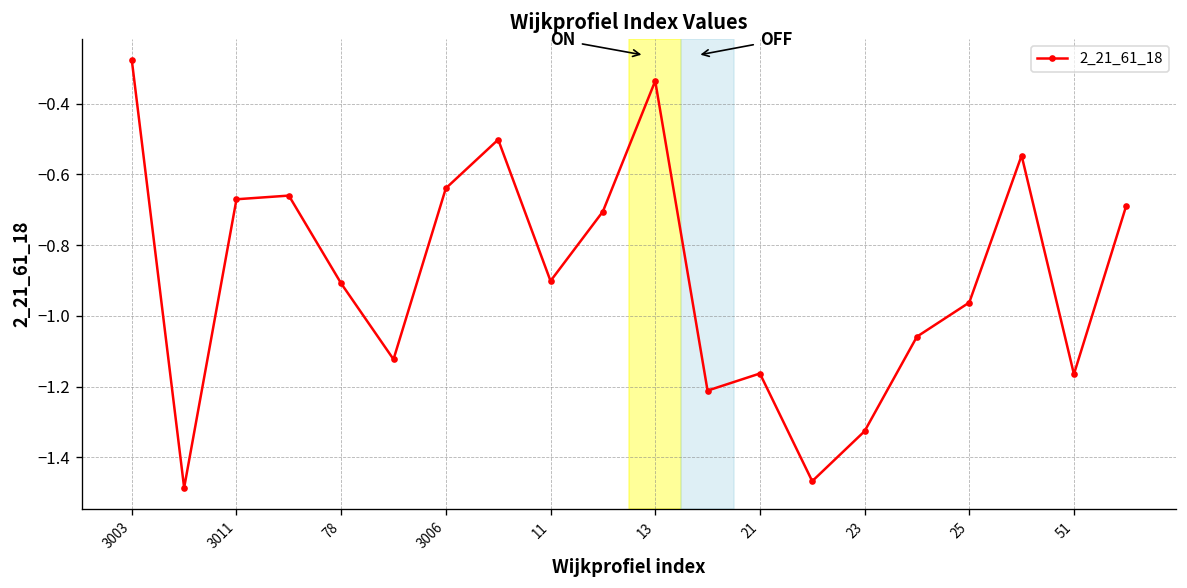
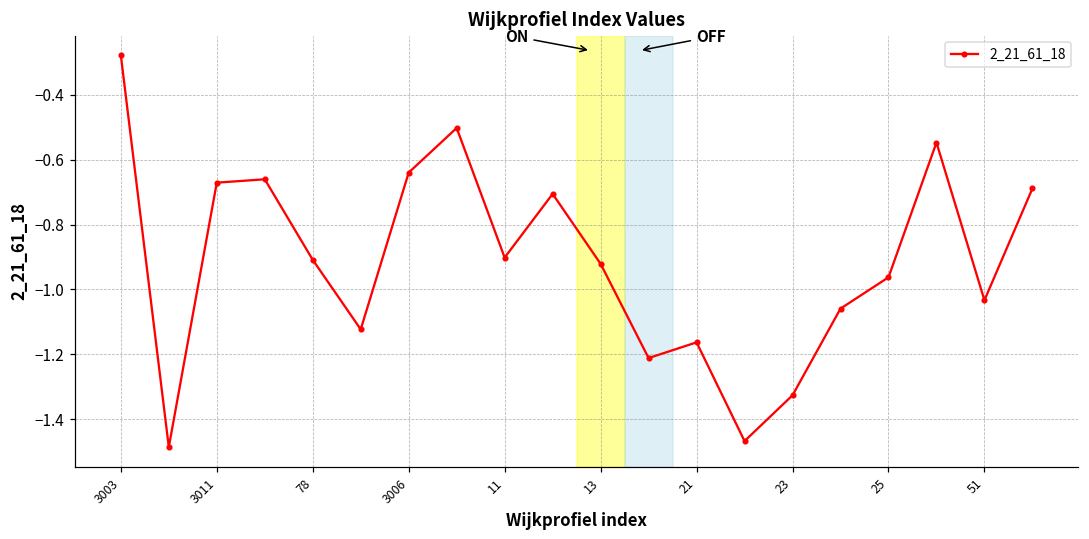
13: -0.34 -> -0.92
51: -1.16 -> -1.03
